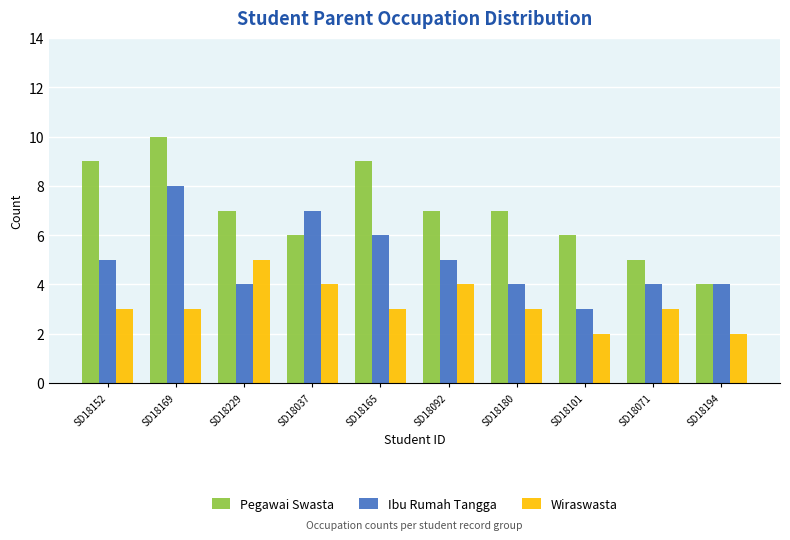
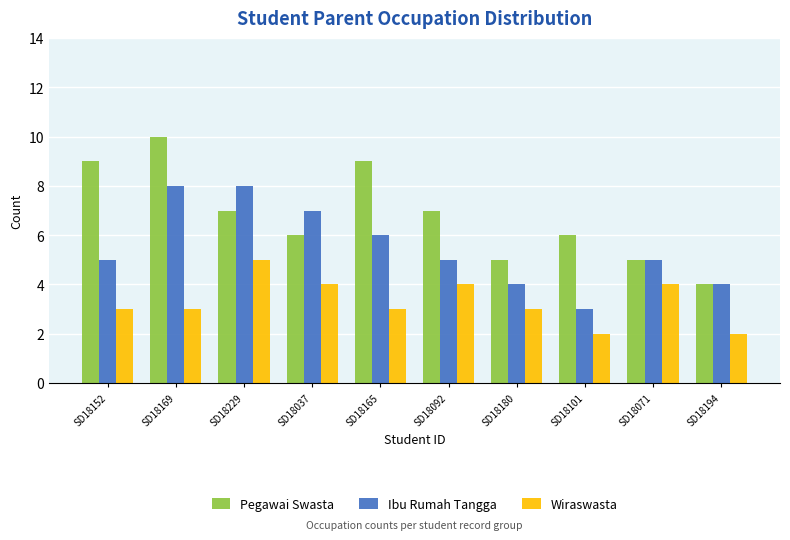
Ibu Rumah Tangga, SD18229: 4 -> 8
Pegawai Swasta, SD18180: 7 -> 5
Ibu Rumah Tangga, SD18071: 4 -> 5
Wiraswasta, SD18071: 3 -> 4
